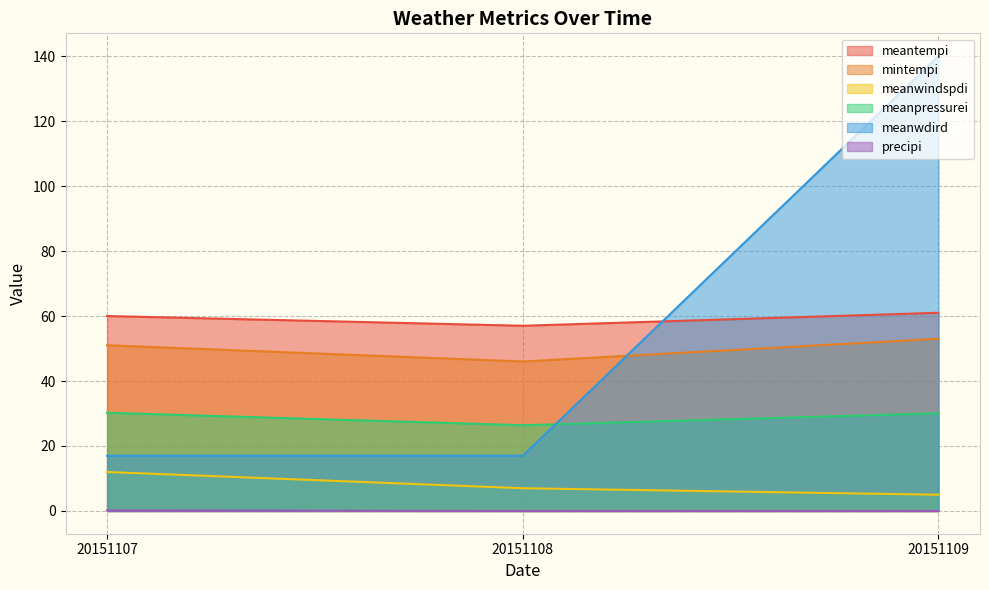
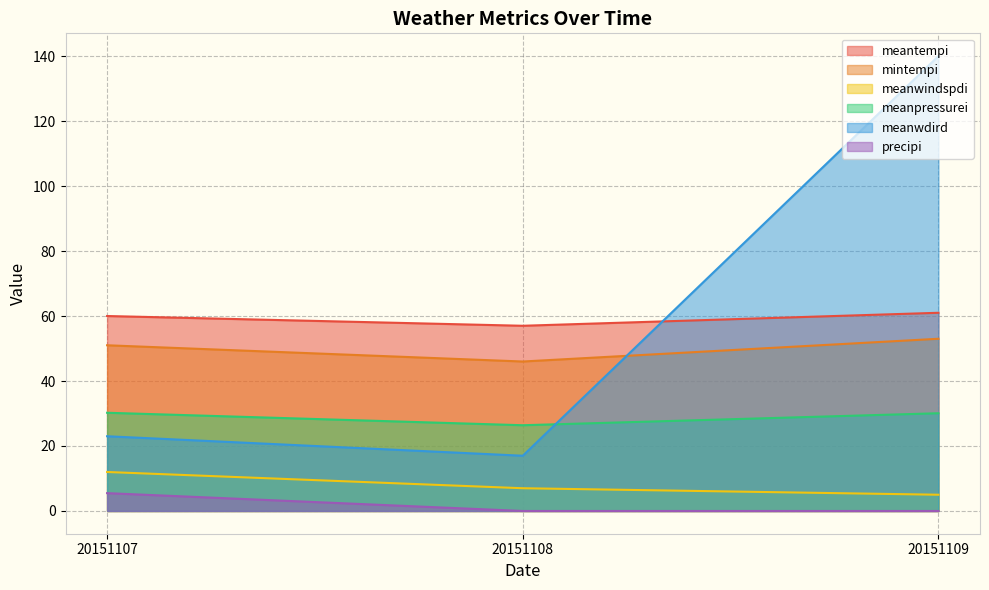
meanwdird, 20151107: 17 -> 23
precipi, 20151107: 0 -> 5
